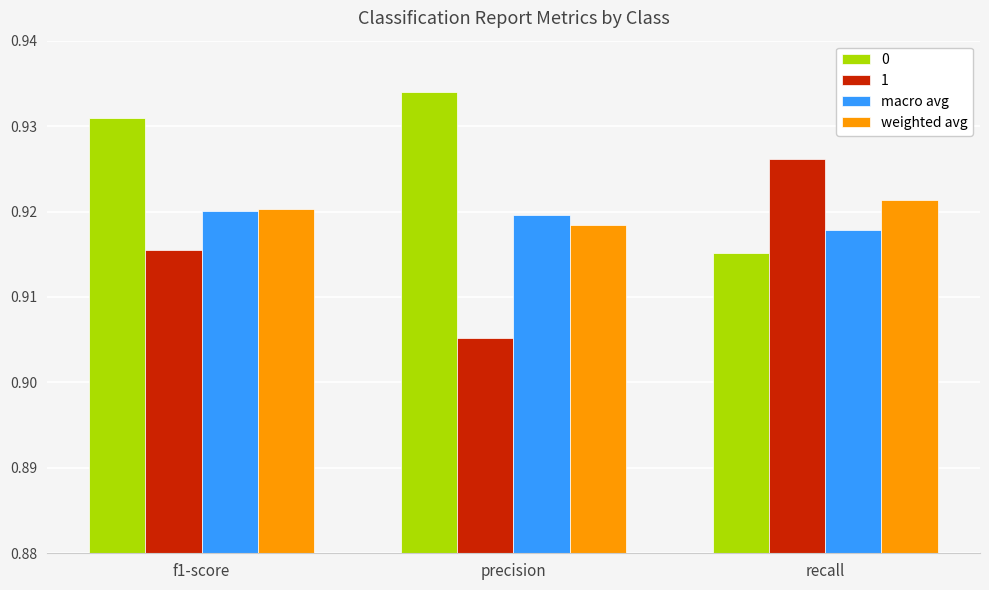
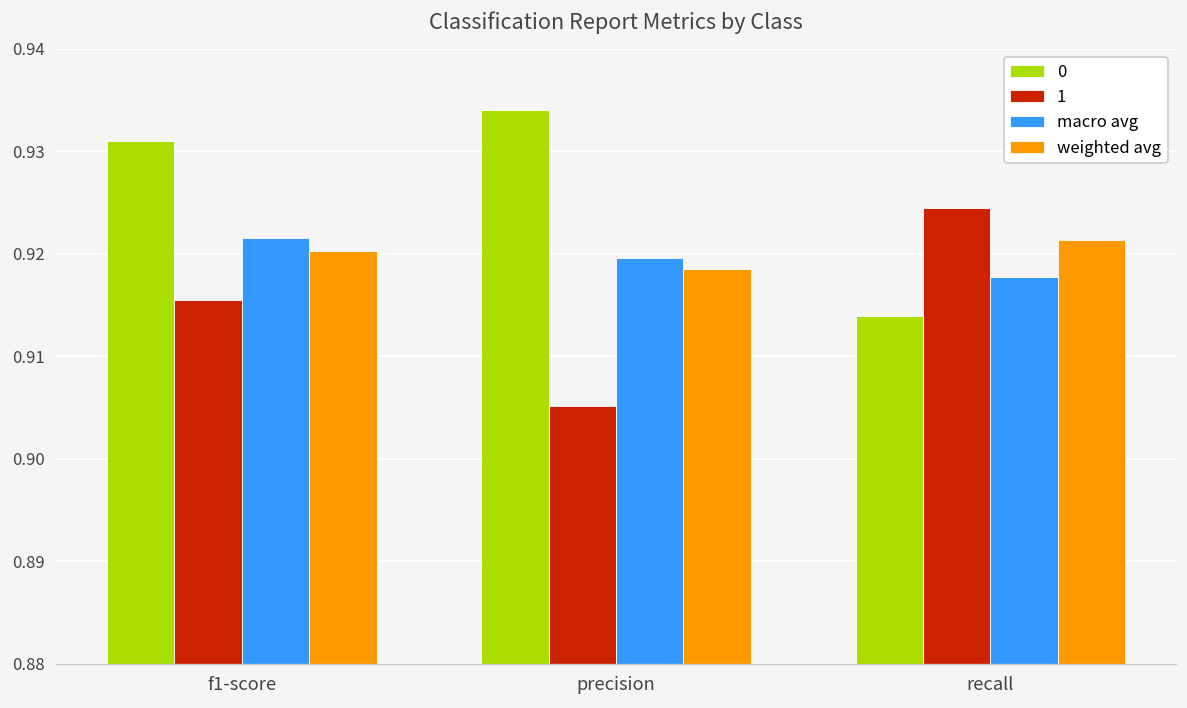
macro avg, f1-score: 0.920 -> 0.922
0, recall: 0.915 -> 0.914
1, recall: 0.926 -> 0.924
